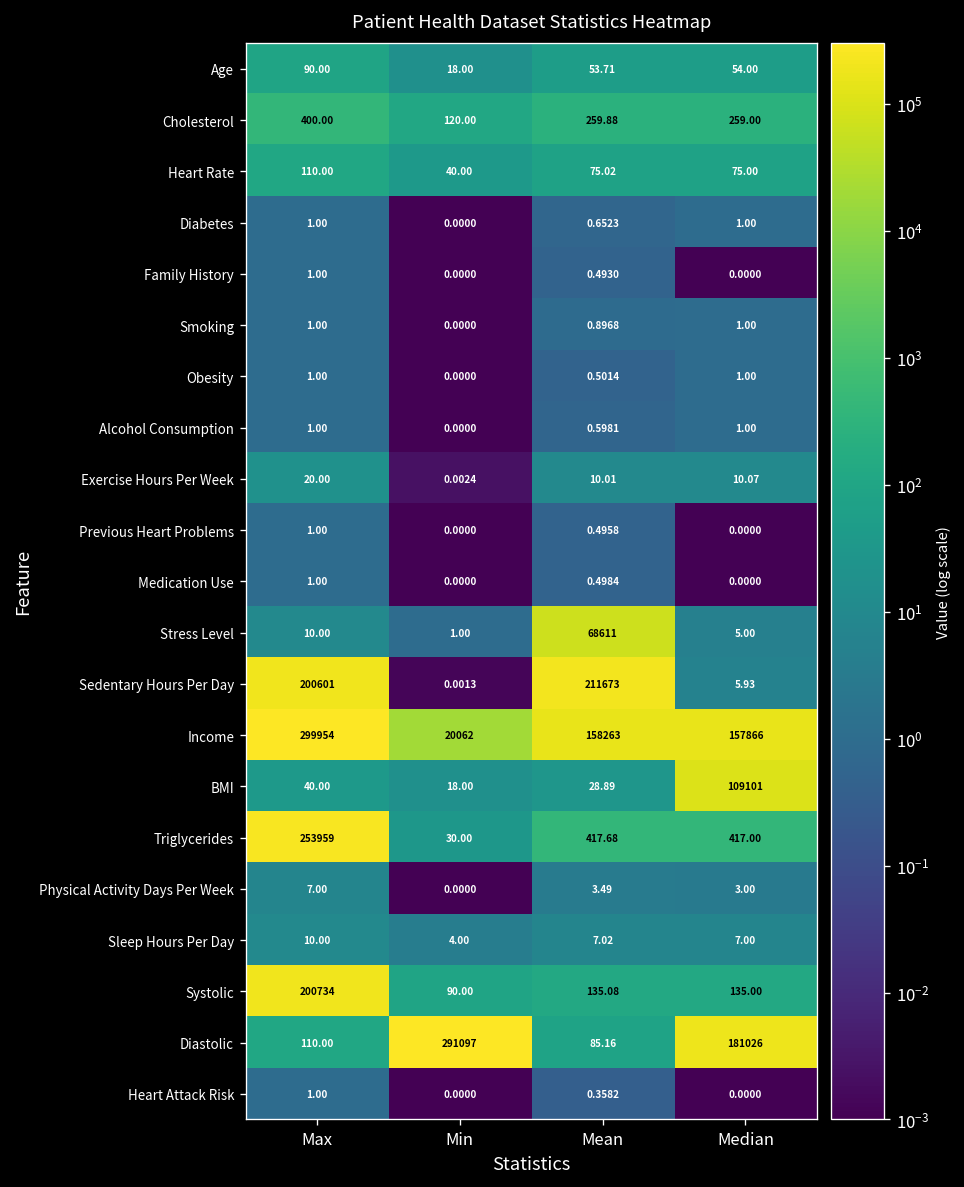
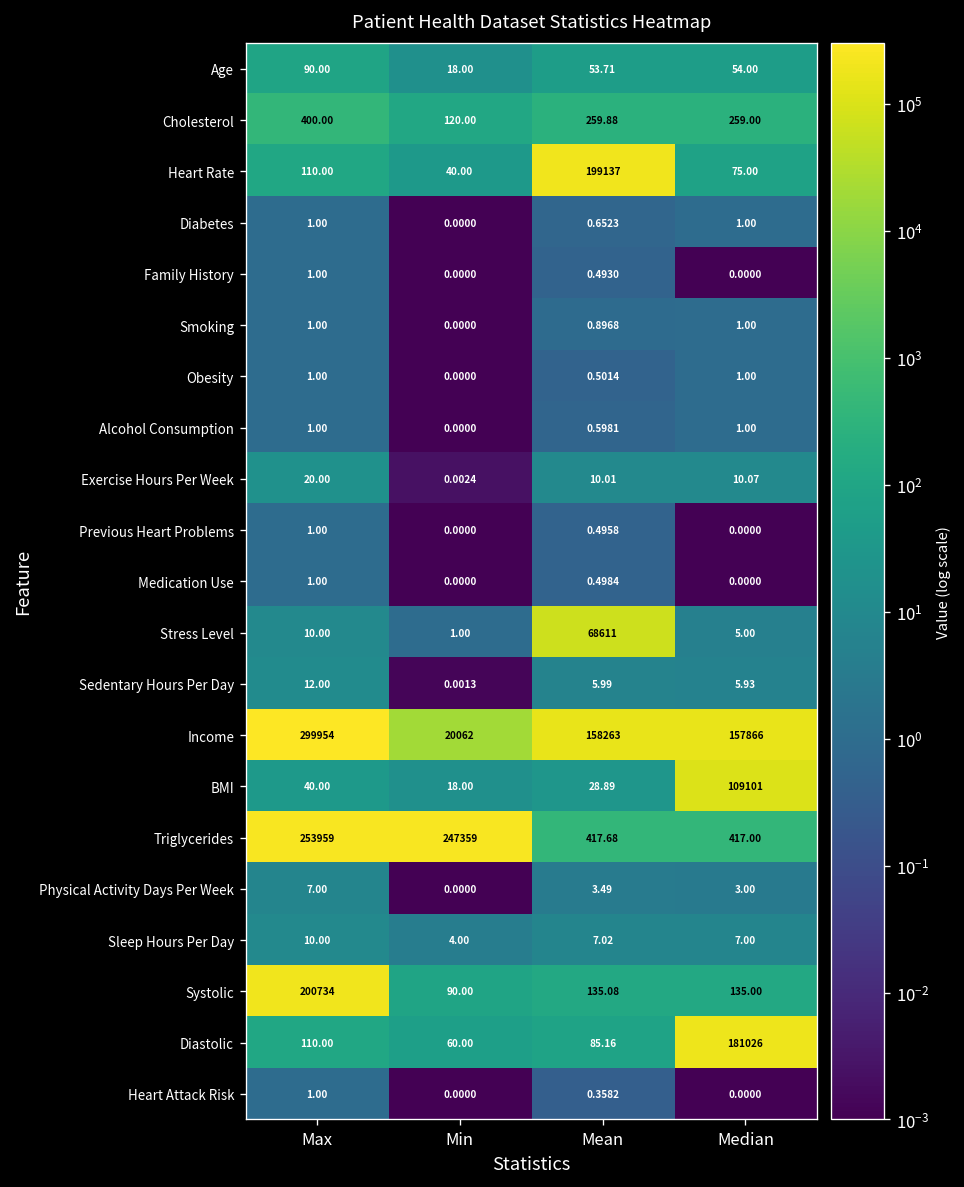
Heart Rate, Mean: 75.02 -> 199137
Sedentary Hours Per Day, Max: 200601 -> 12.00
Sedentary Hours Per Day, Mean: 211673 -> 5.99
Triglycerides, Min: 30.00 -> 247359
Diastolic, Min: 291097 -> 60.00
